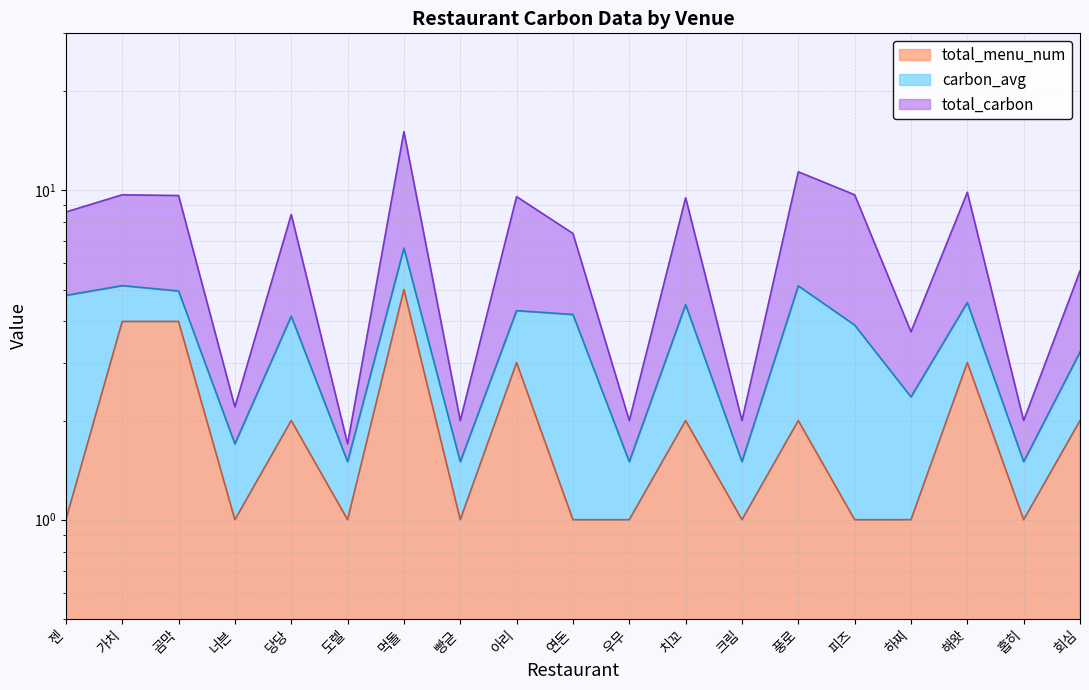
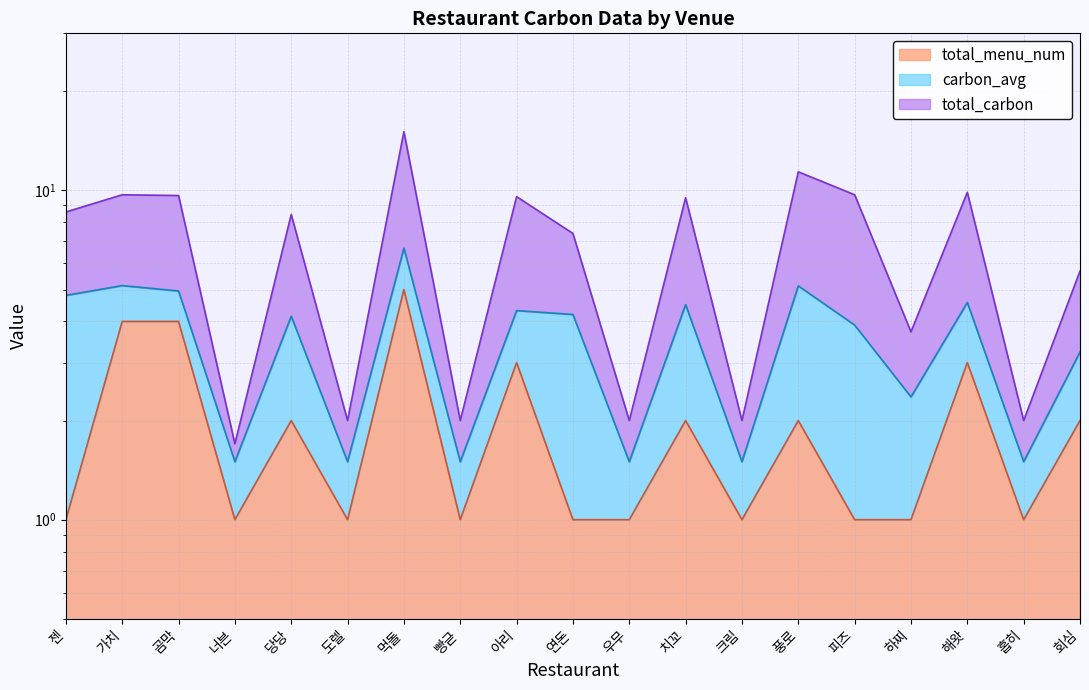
carbon_avg, 너븐: 0.7 -> 0.5
total_carbon, 너븐: 0.5 -> 0.2
total_carbon, 도렐: 0.2 -> 0.5
